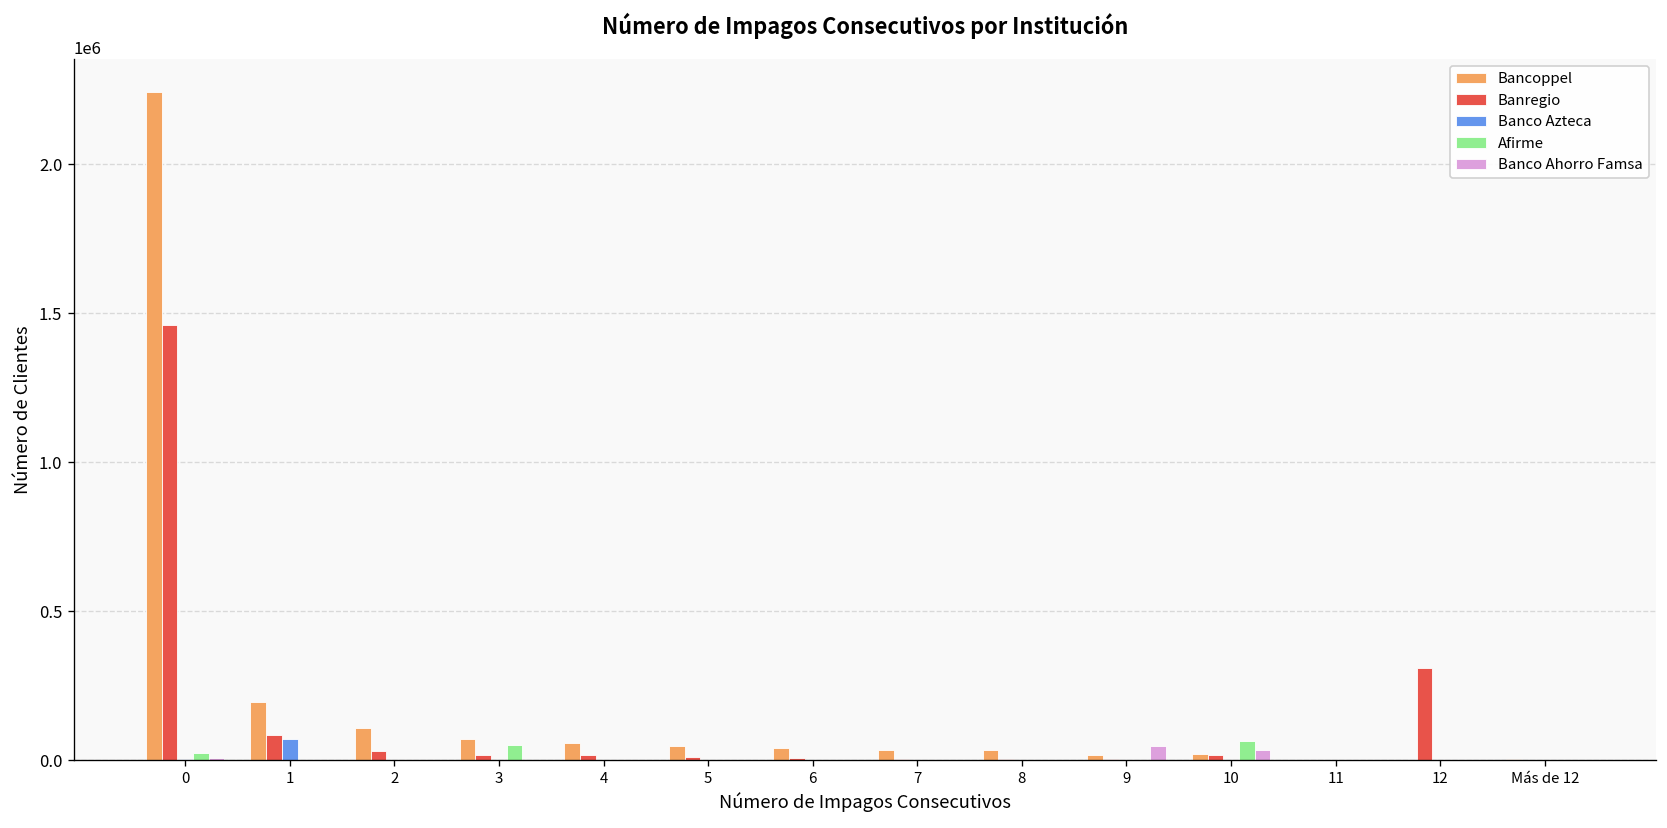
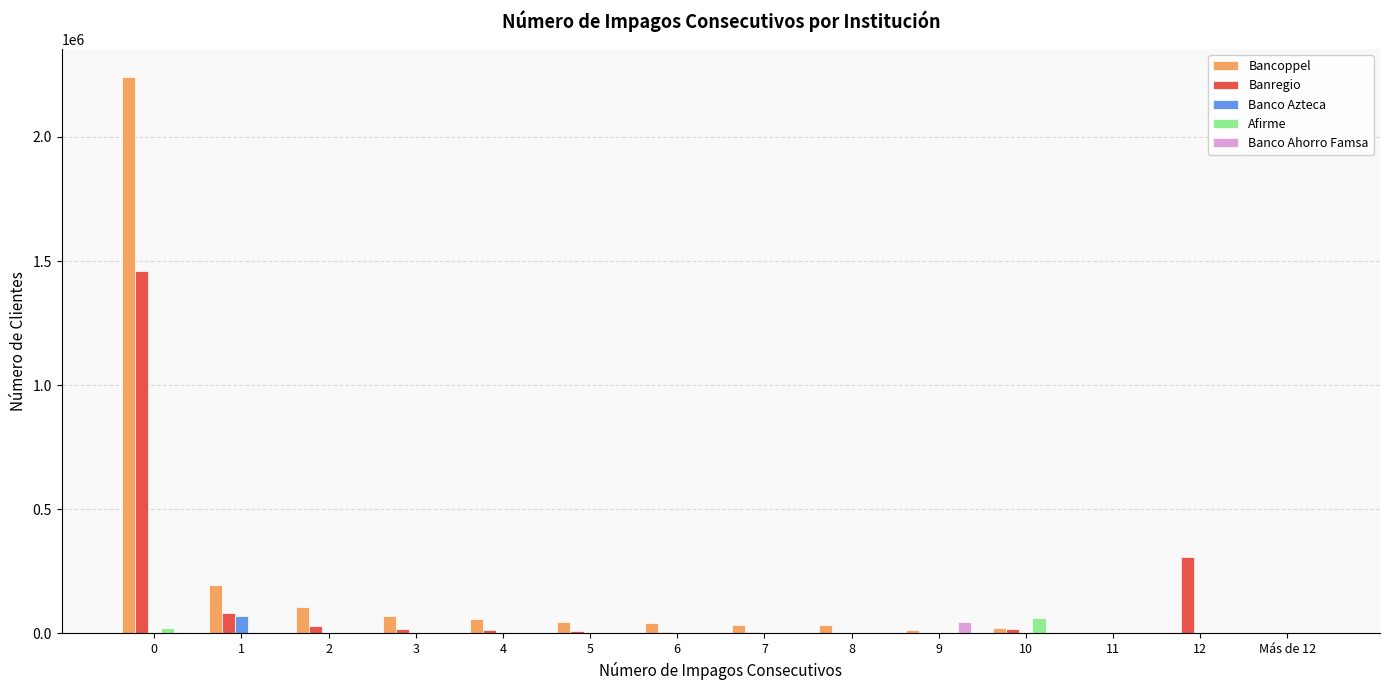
Afirme, 3: 50000 -> 0
Banco Ahorro Famsa, 10: 30000 -> 0
